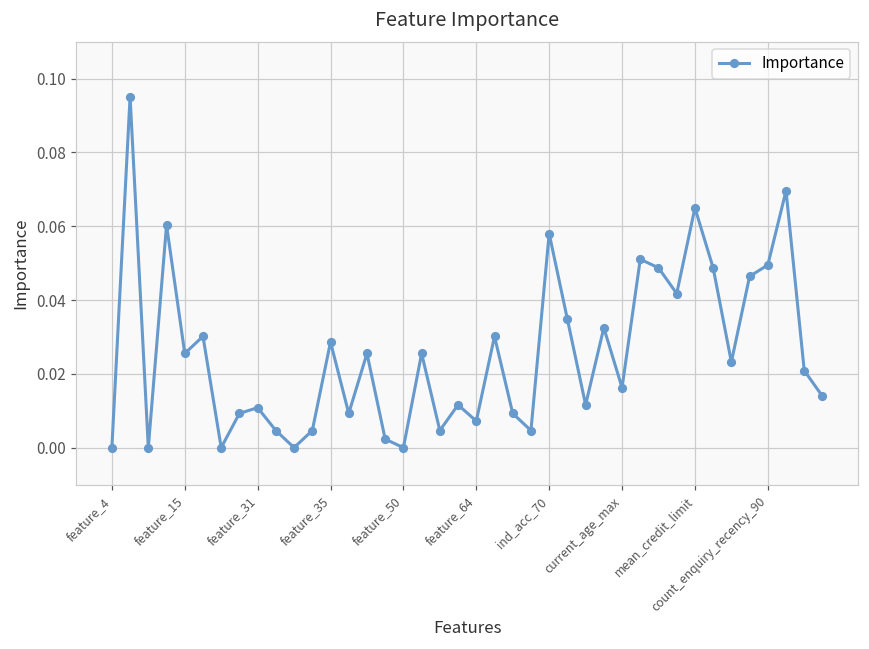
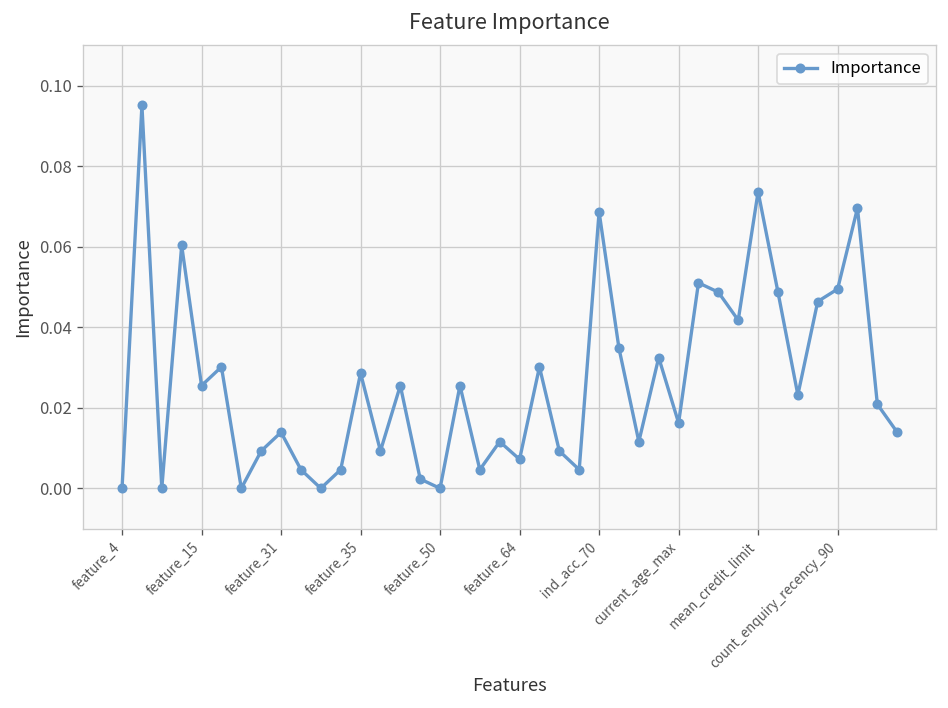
feature_31: 0.011 -> 0.014
ind_acc_70: 0.058 -> 0.069
mean_credit_limit: 0.065 -> 0.074
